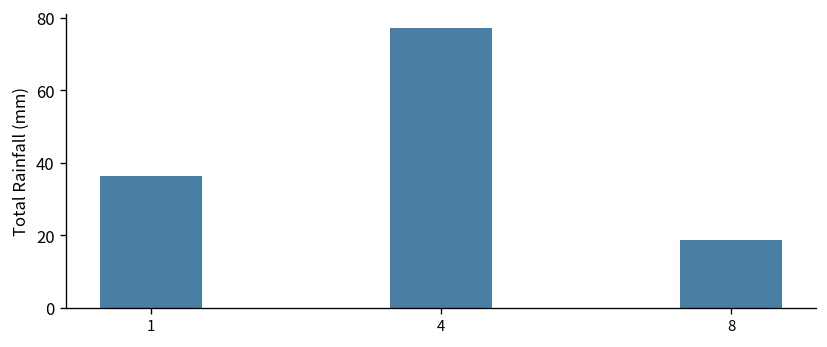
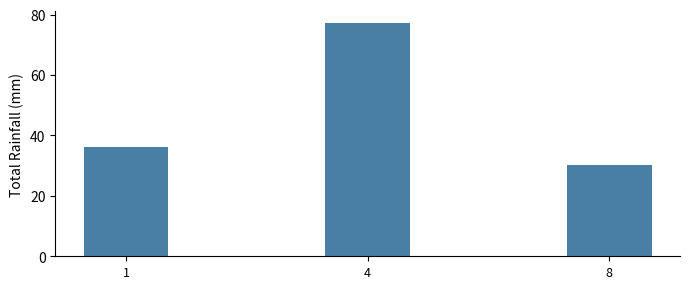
8: 19 -> 30
